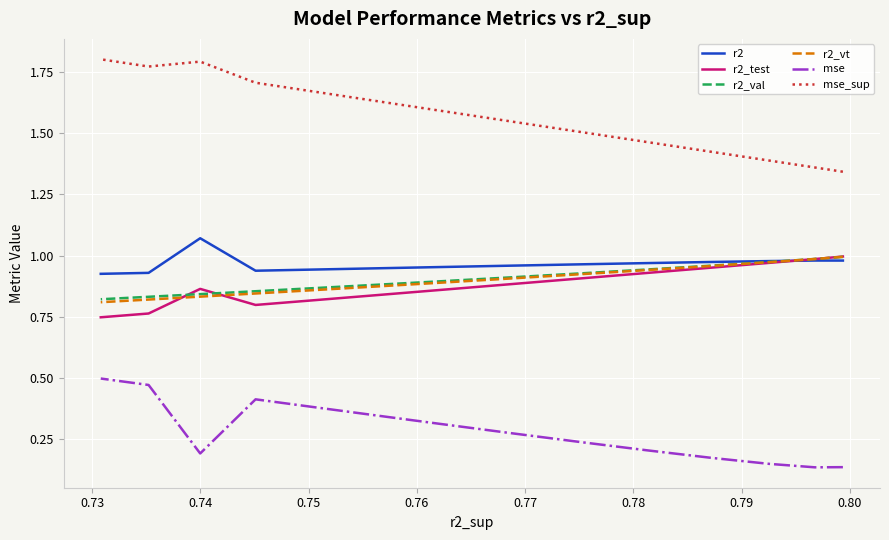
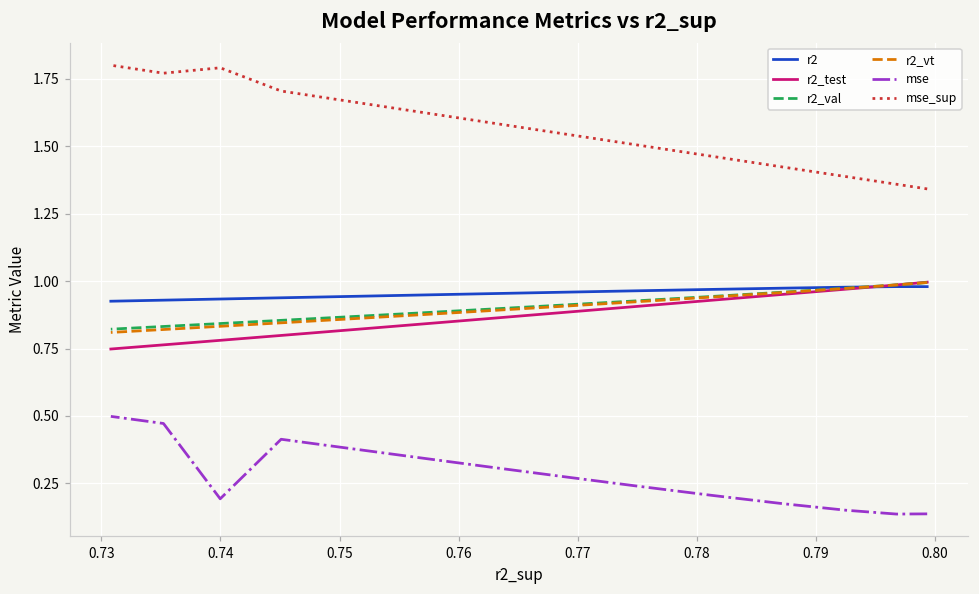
r2, 0.74: 1.07 -> 0.93
r2_test, 0.74: 0.86 -> 0.78
